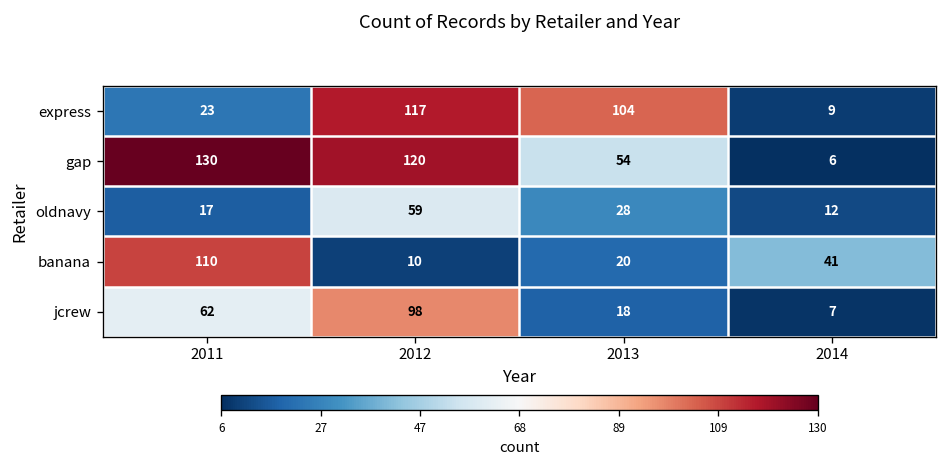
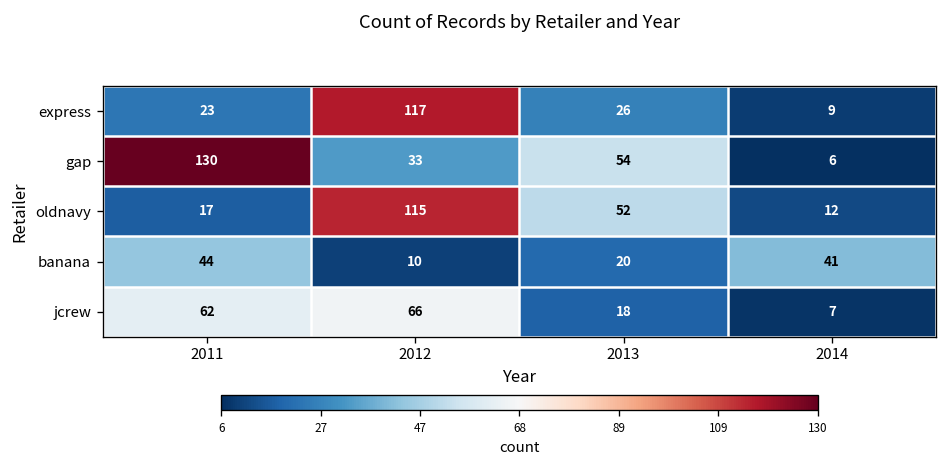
express, 2013: 104 -> 26
gap, 2012: 120 -> 33
oldnavy, 2012: 59 -> 115
oldnavy, 2013: 28 -> 52
banana, 2011: 110 -> 44
jcrew, 2012: 98 -> 66
